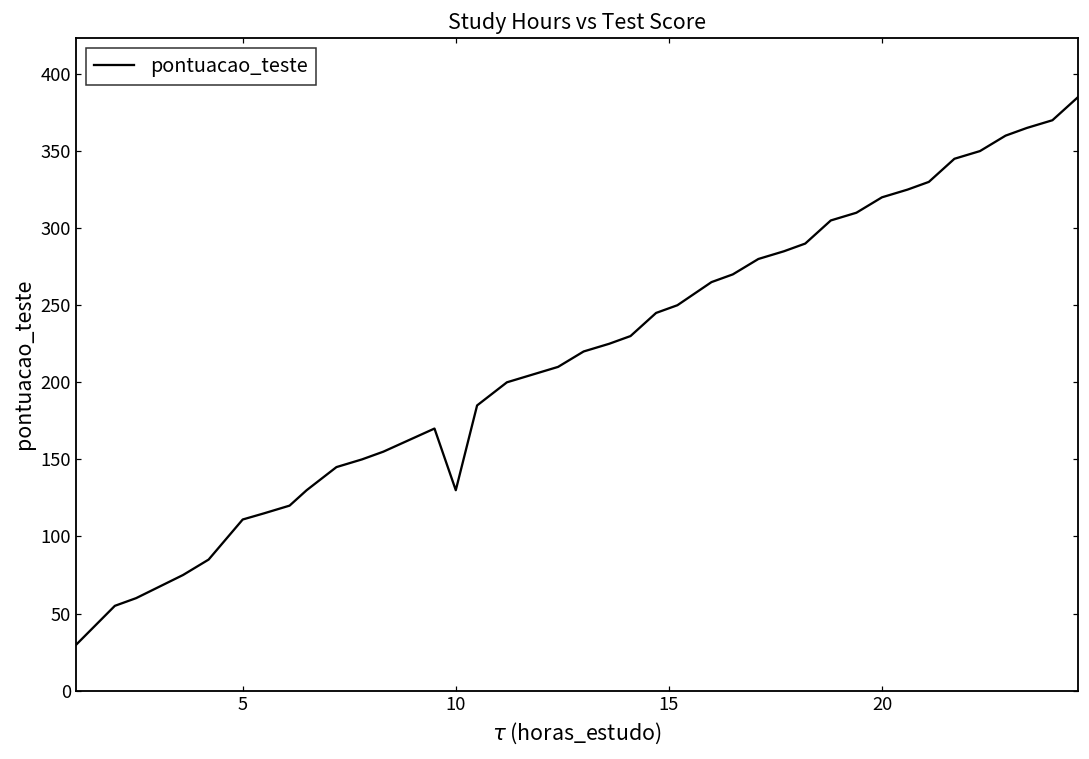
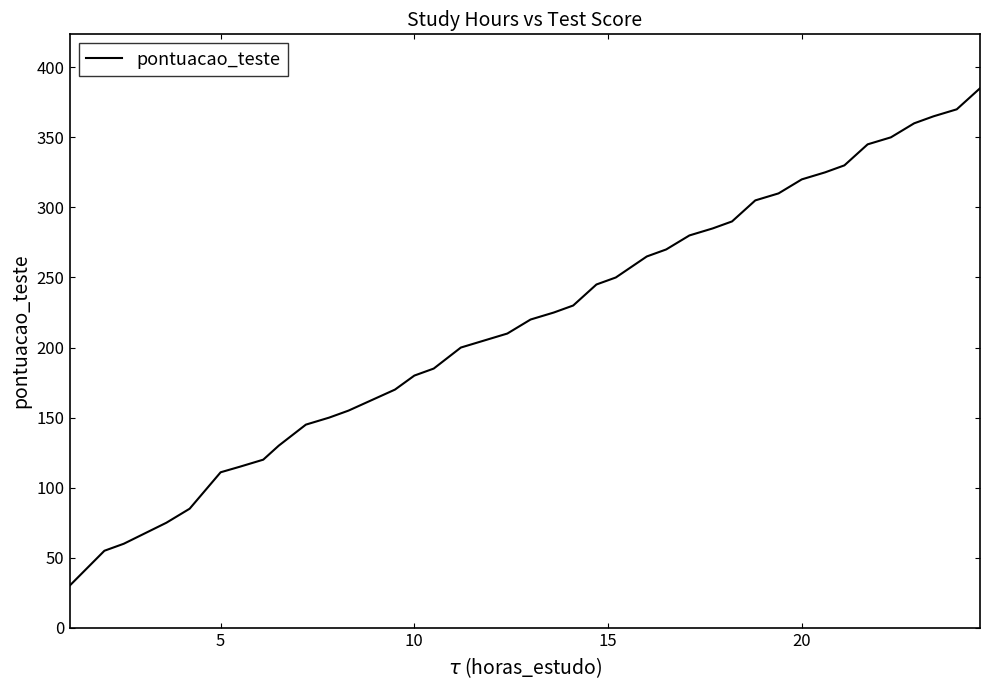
10: 130 -> 180
